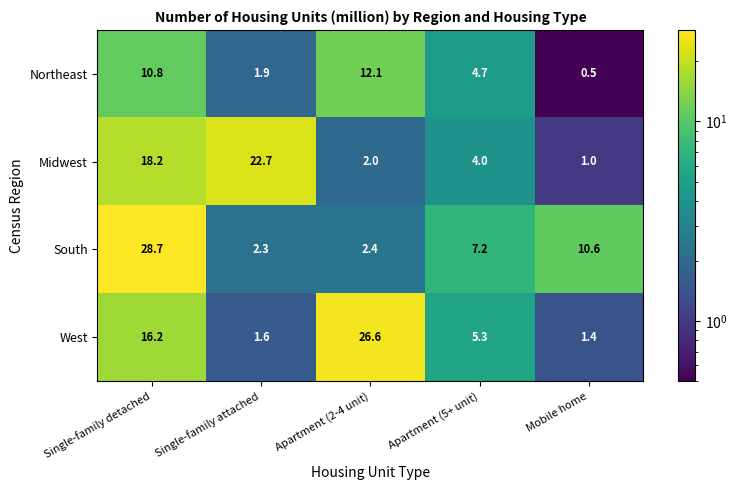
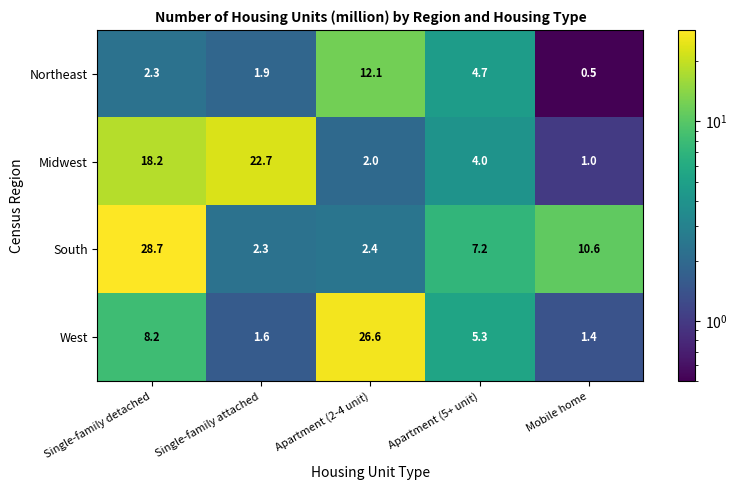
Northeast, Single-family detached: 10.8 -> 2.3
West, Single-family detached: 16.2 -> 8.2
